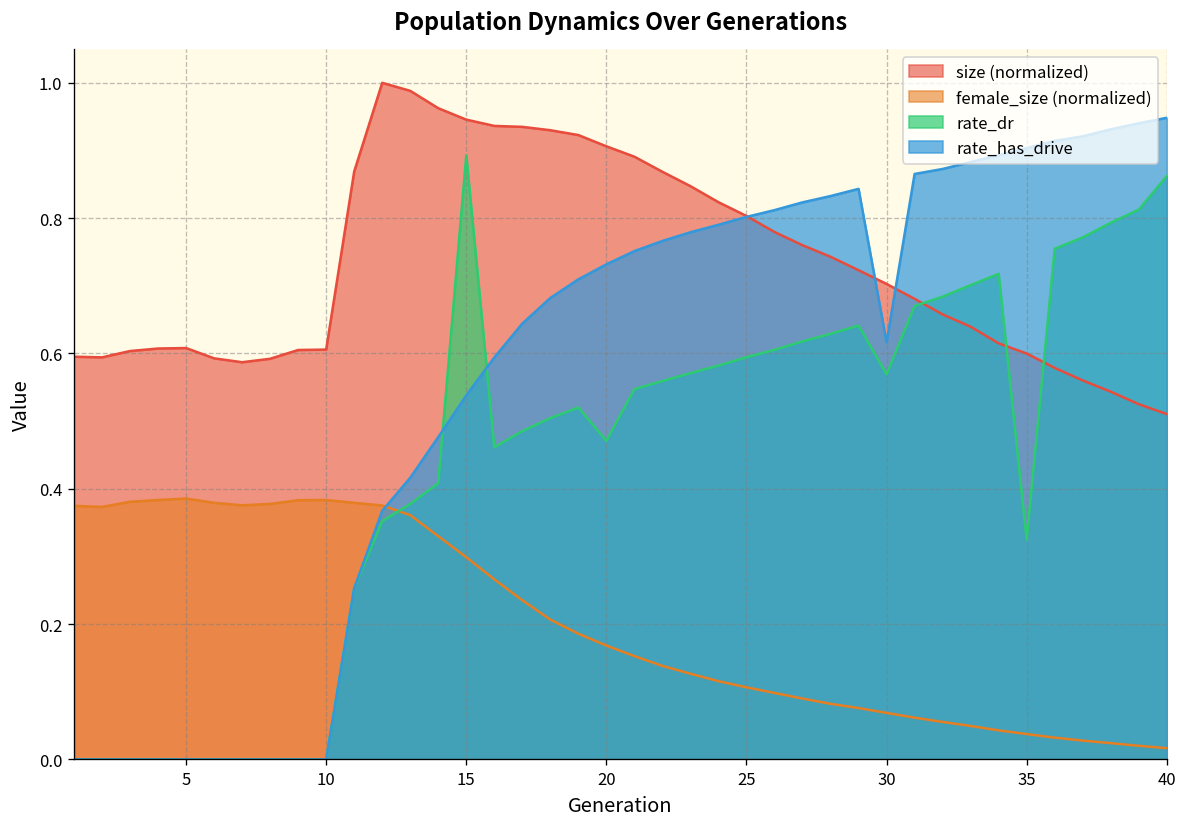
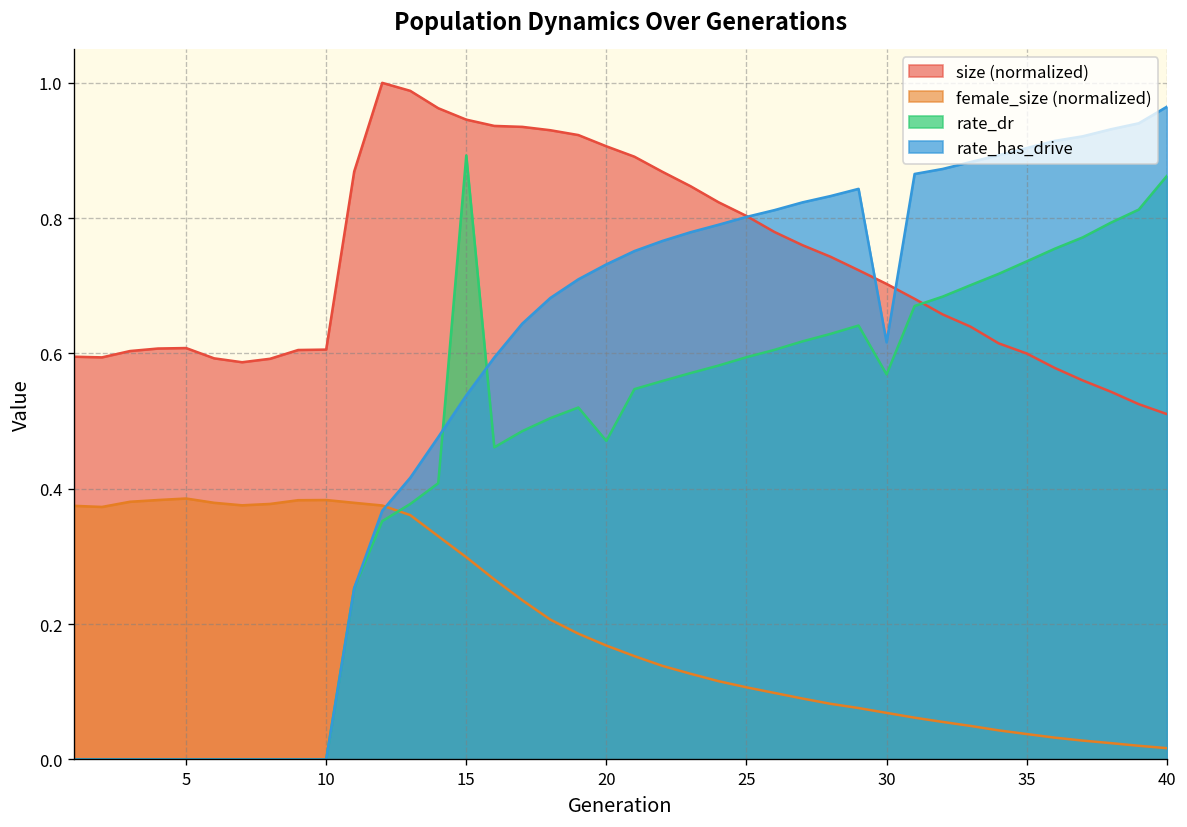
rate_dr, 35: 0.32 -> 0.74
rate_has_drive, 40: 0.95 -> 0.96
